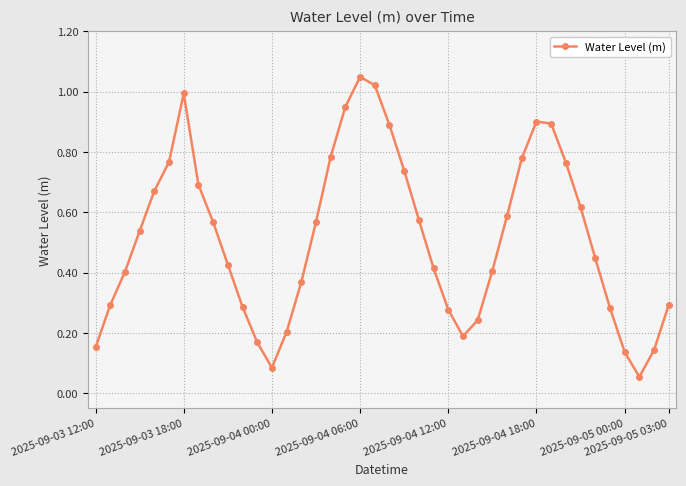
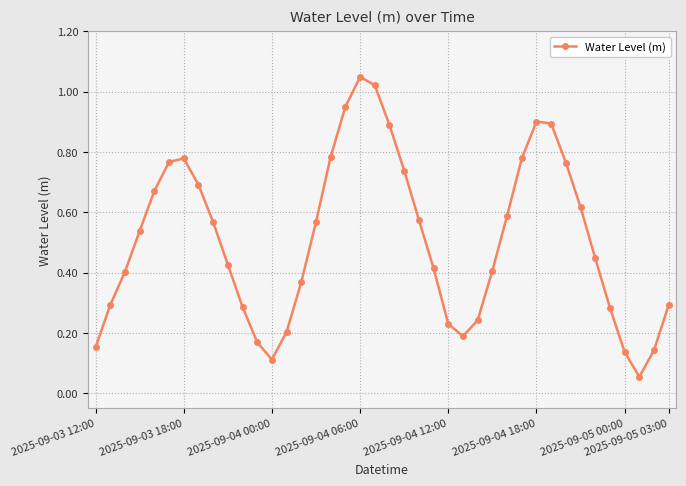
2025-09-03 18:00: 0.99 -> 0.78
2025-09-04 00:00: 0.08 -> 0.11
2025-09-04 12:00: 0.28 -> 0.23
